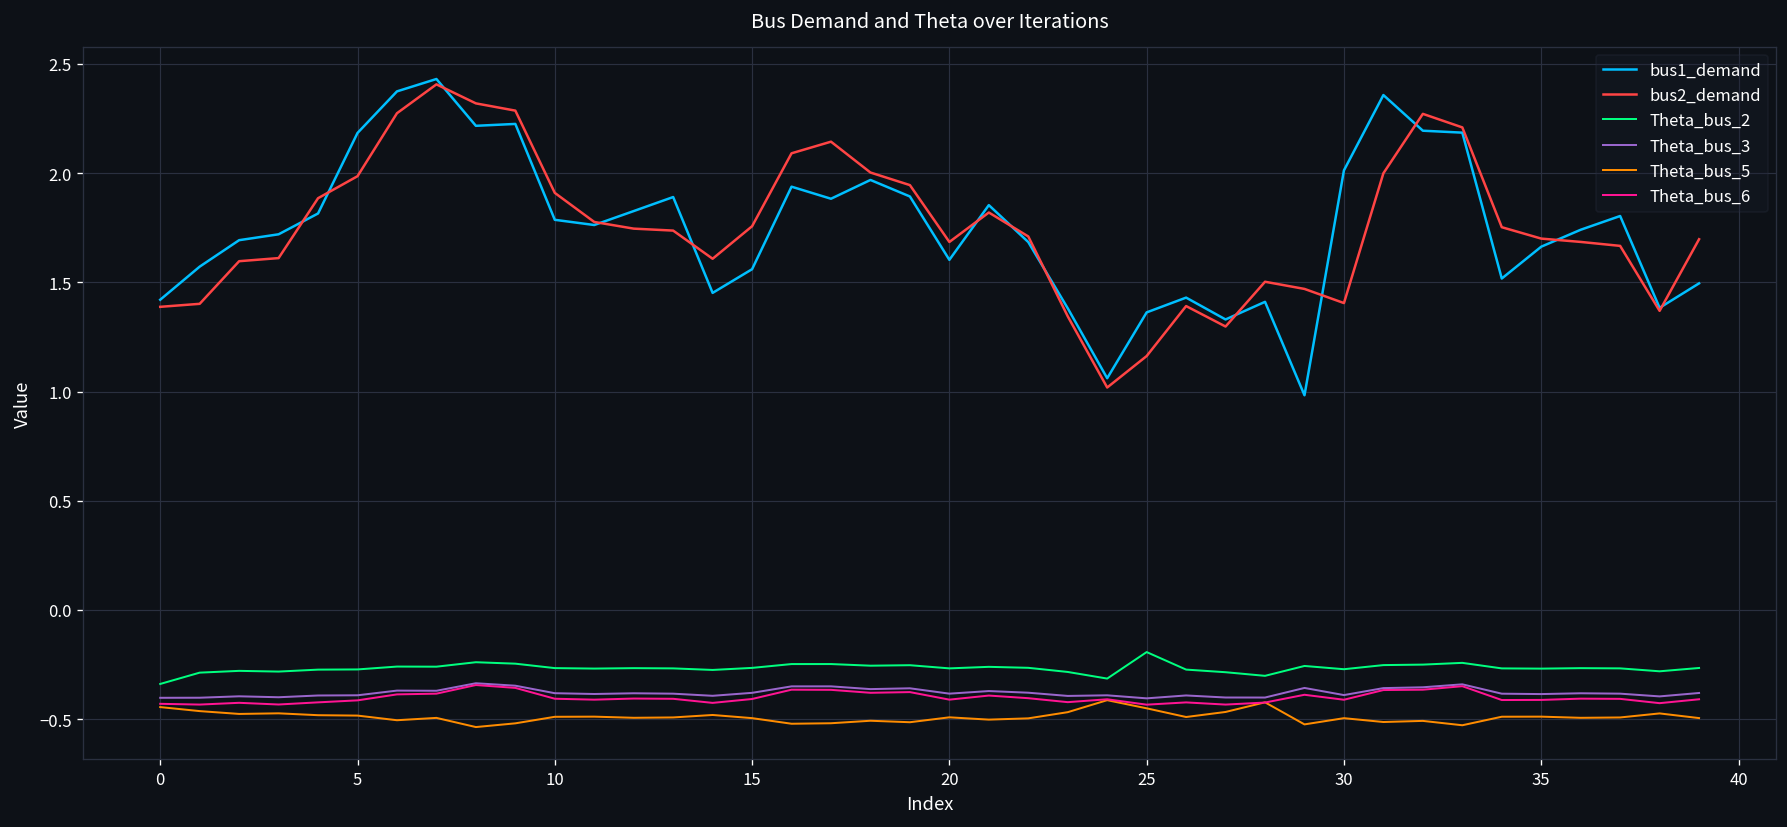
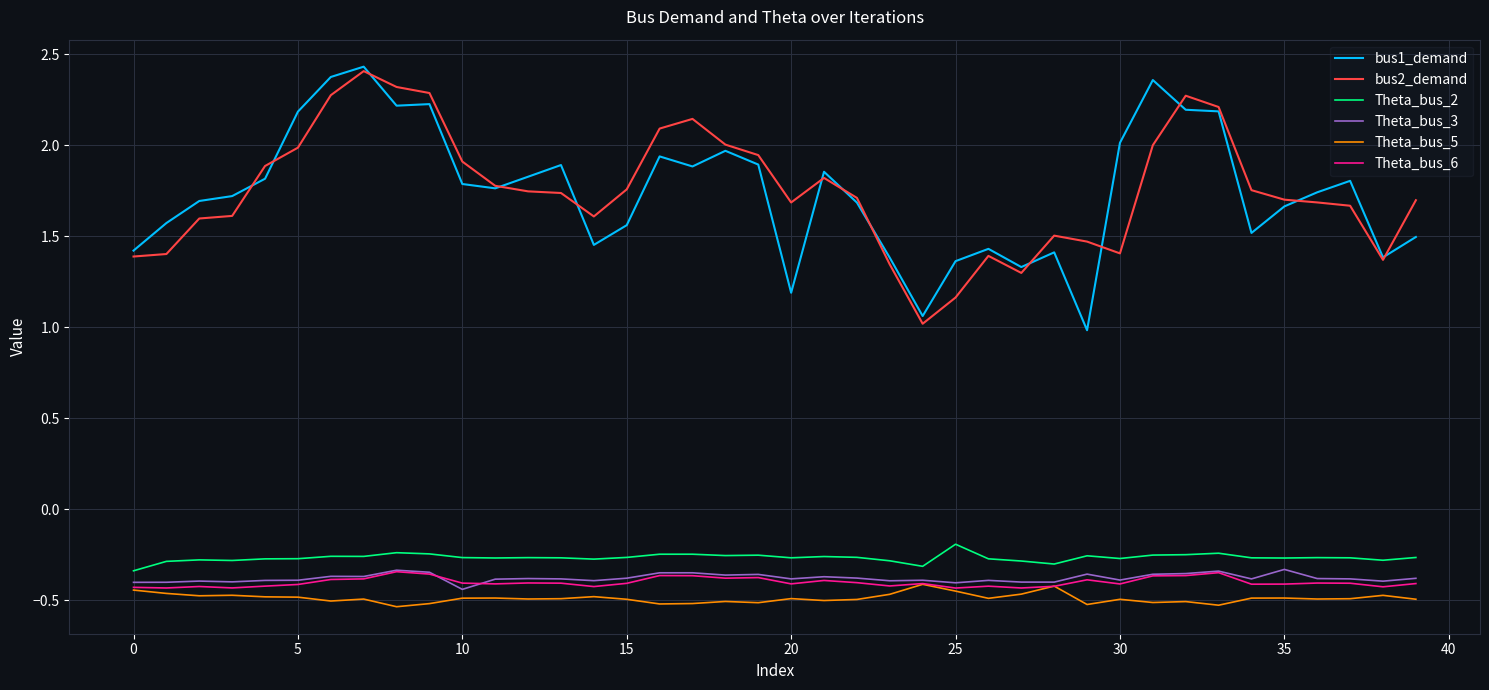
Theta_bus_3, 10: -0.38 -> -0.44
bus1_demand, 20: 1.60 -> 1.19
Theta_bus_3, 35: -0.39 -> -0.33
